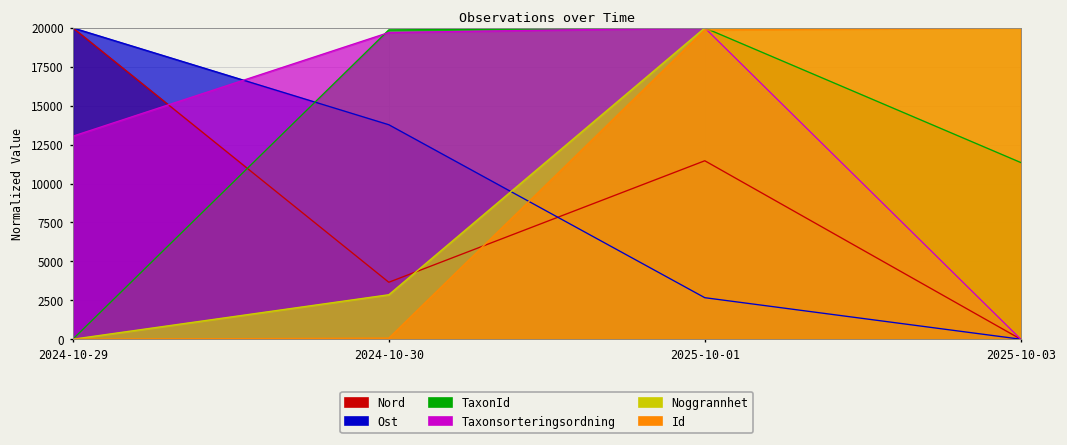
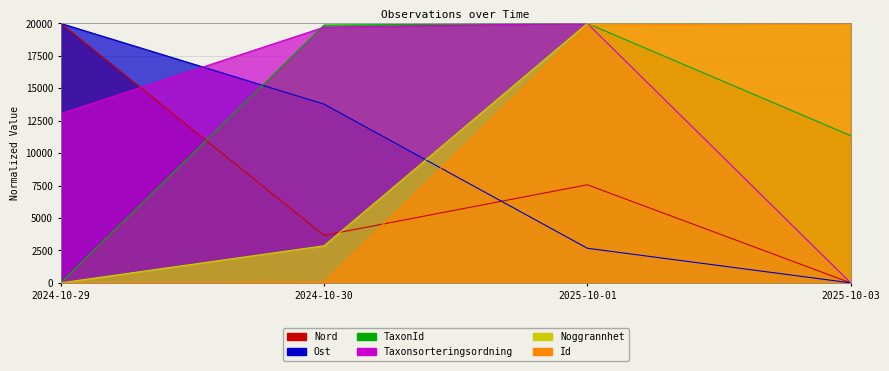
Nord, 2025-10-01: 11500 -> 7600
